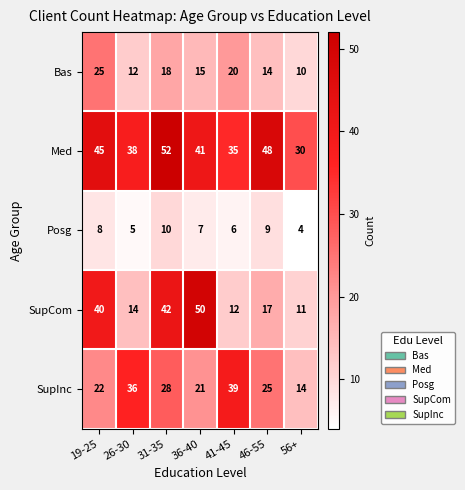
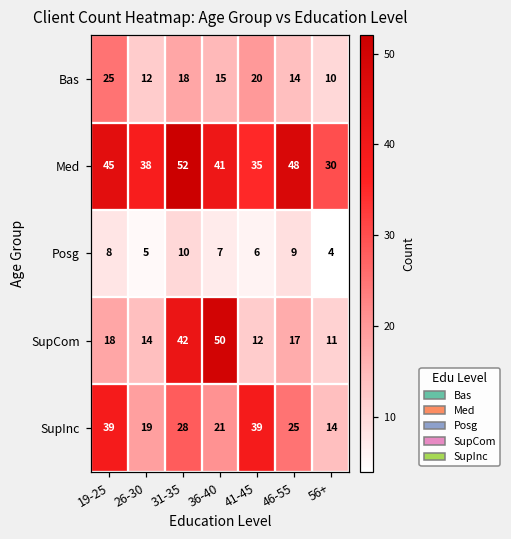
SupCom, 19-25: 40 -> 18
SupInc, 19-25: 22 -> 39
SupInc, 26-30: 36 -> 19
